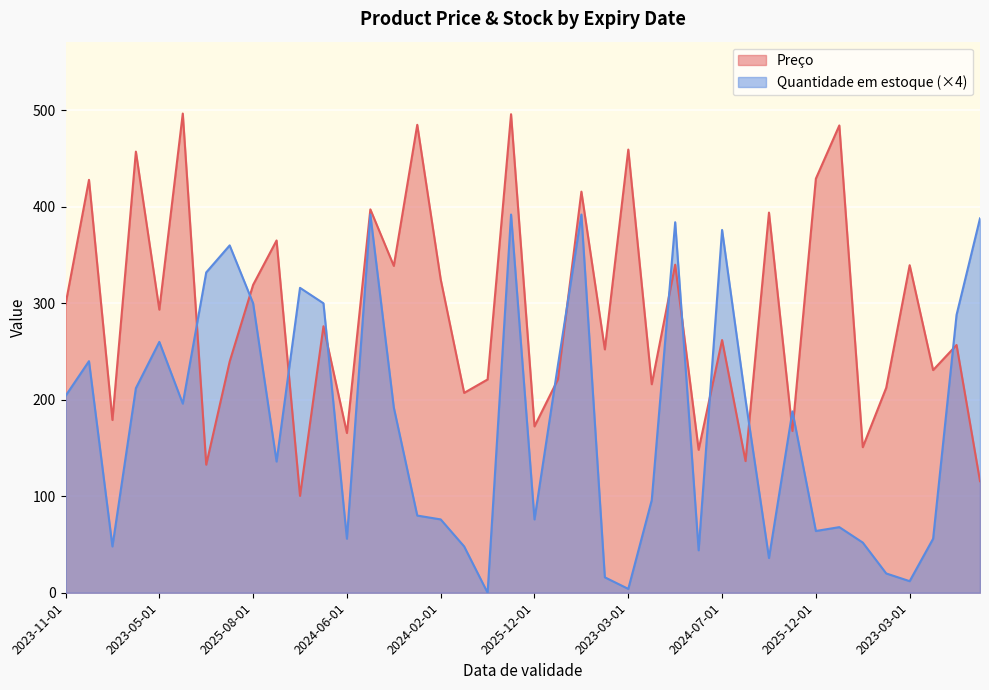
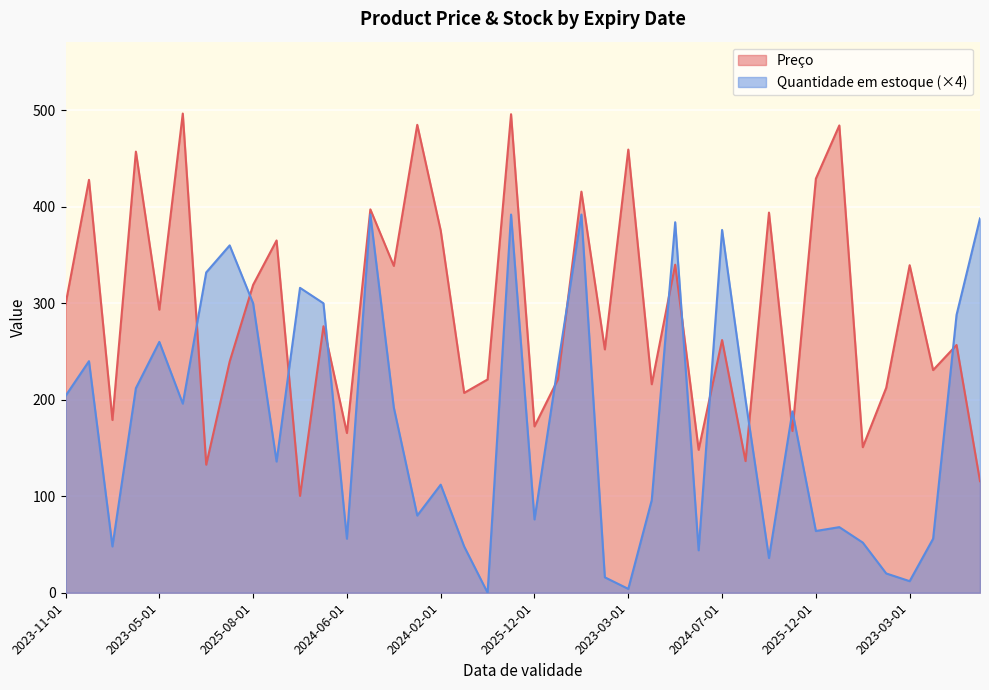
Preço, 2024-02-01: 320 -> 380
Quantidade em estoque (×4), 2024-02-01: 80 -> 110
